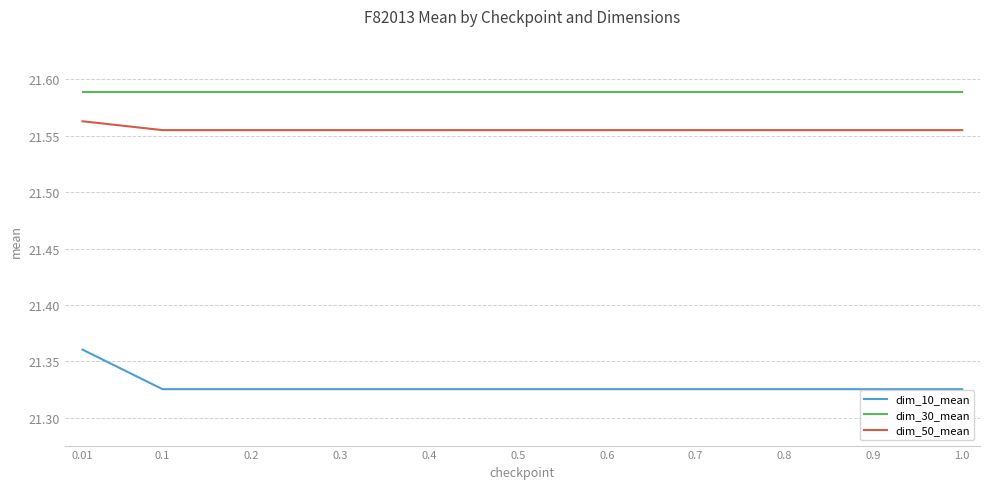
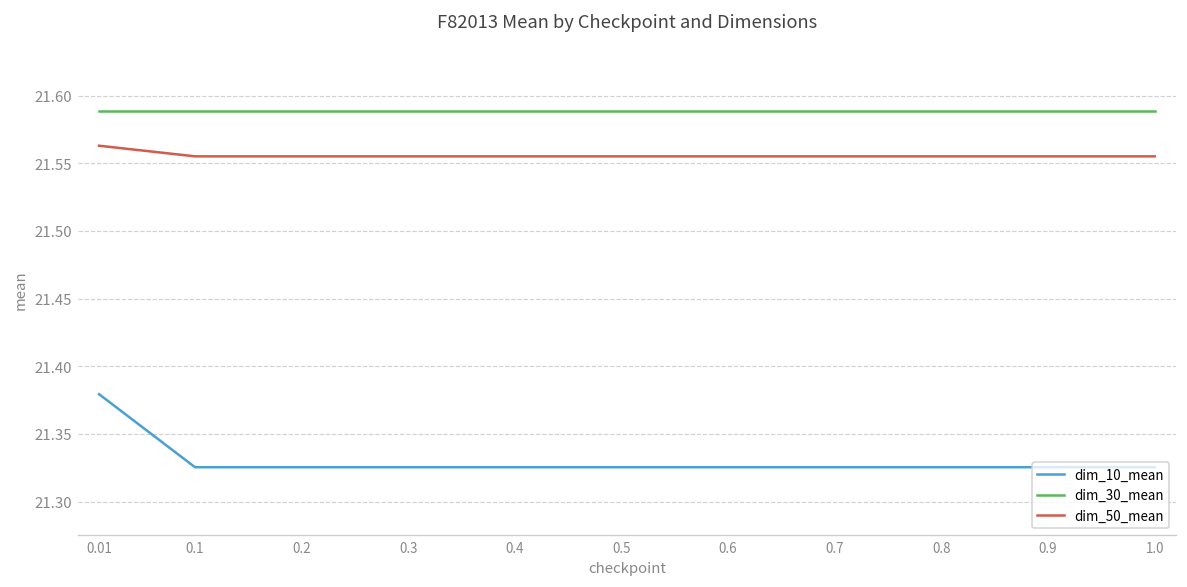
dim_10_mean, 0.01: 21.360 -> 21.379
